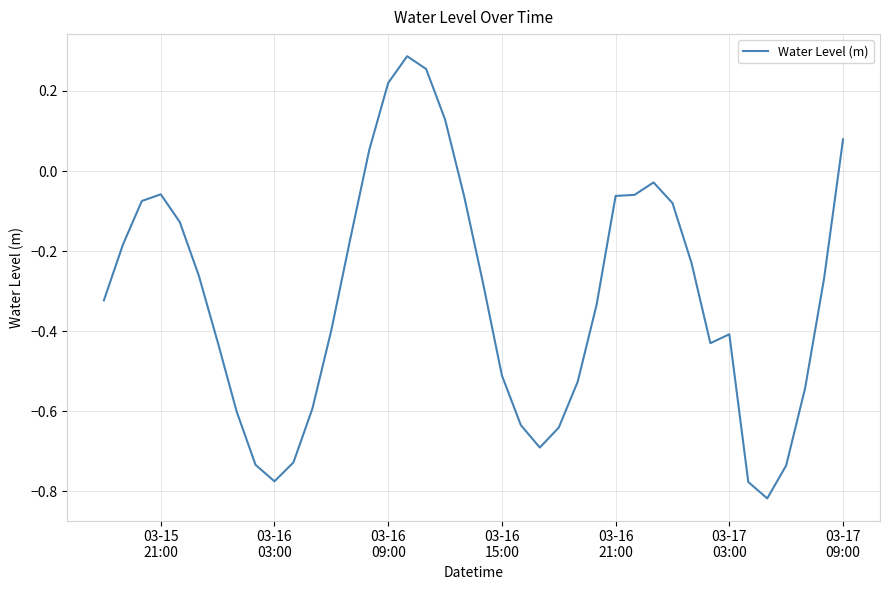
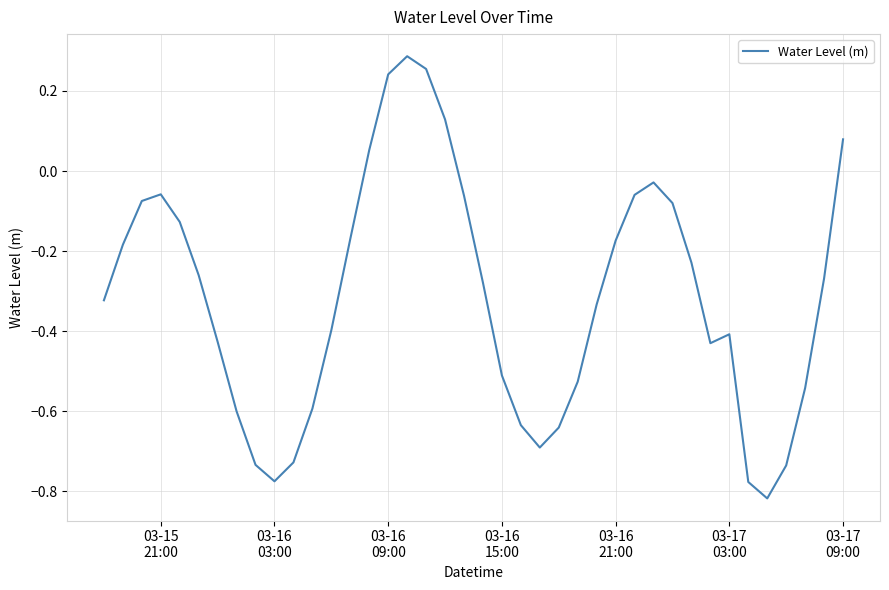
03-16 09:00: 0.22 -> 0.24
03-16 21:00: -0.06 -> -0.17
